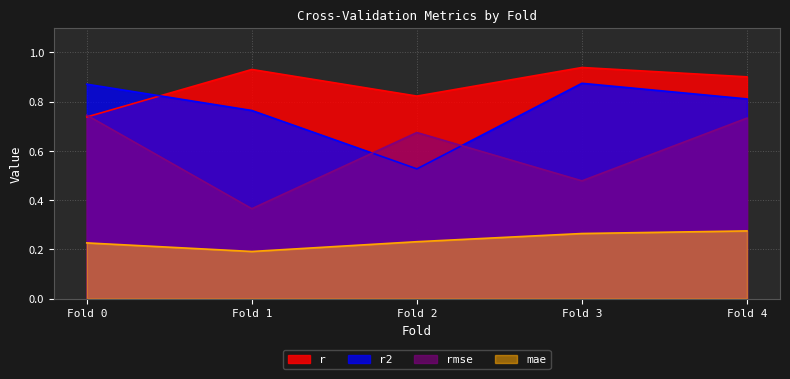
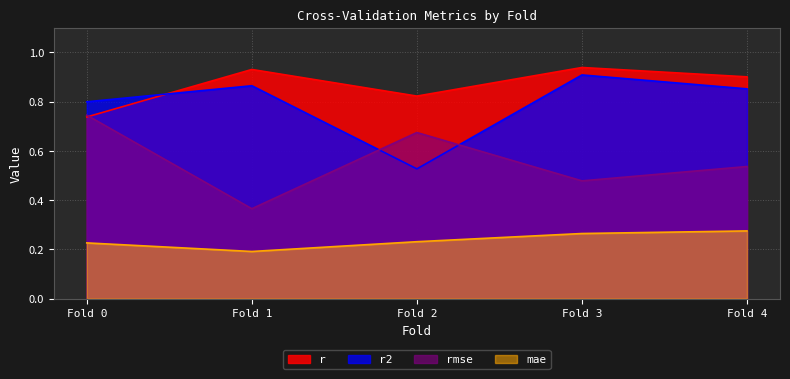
r2, Fold 0: 0.87 -> 0.80
r2, Fold 1: 0.76 -> 0.86
r2, Fold 3: 0.87 -> 0.91
r2, Fold 4: 0.81 -> 0.85
rmse, Fold 4: 0.73 -> 0.54
